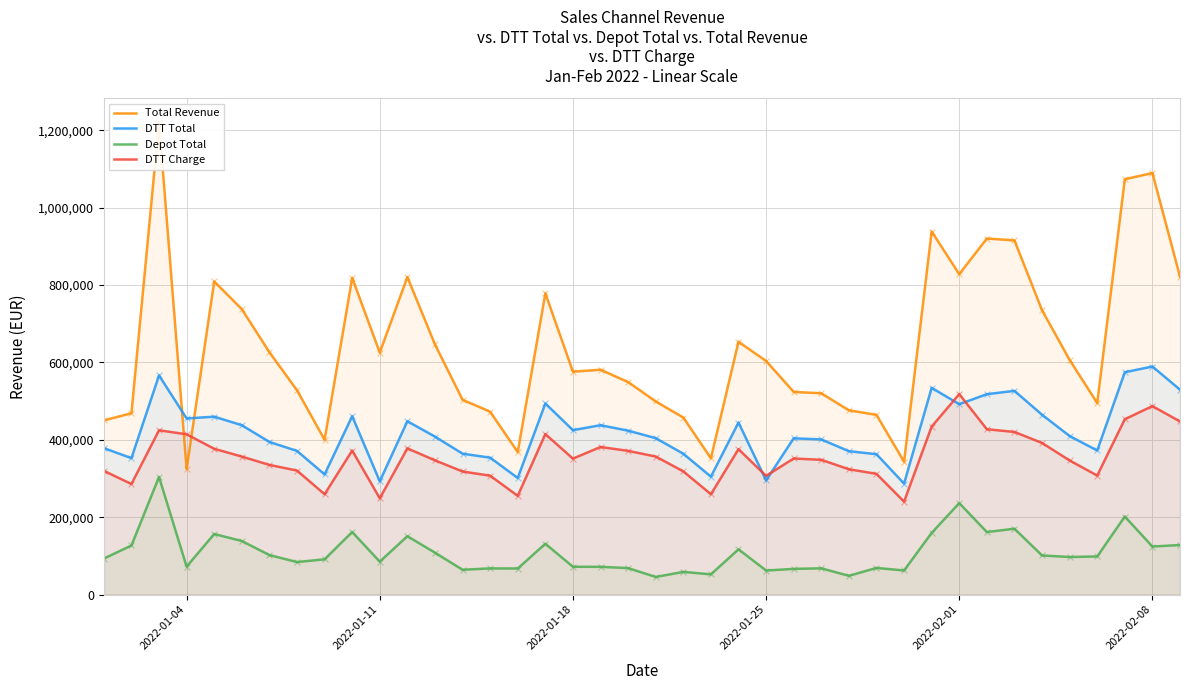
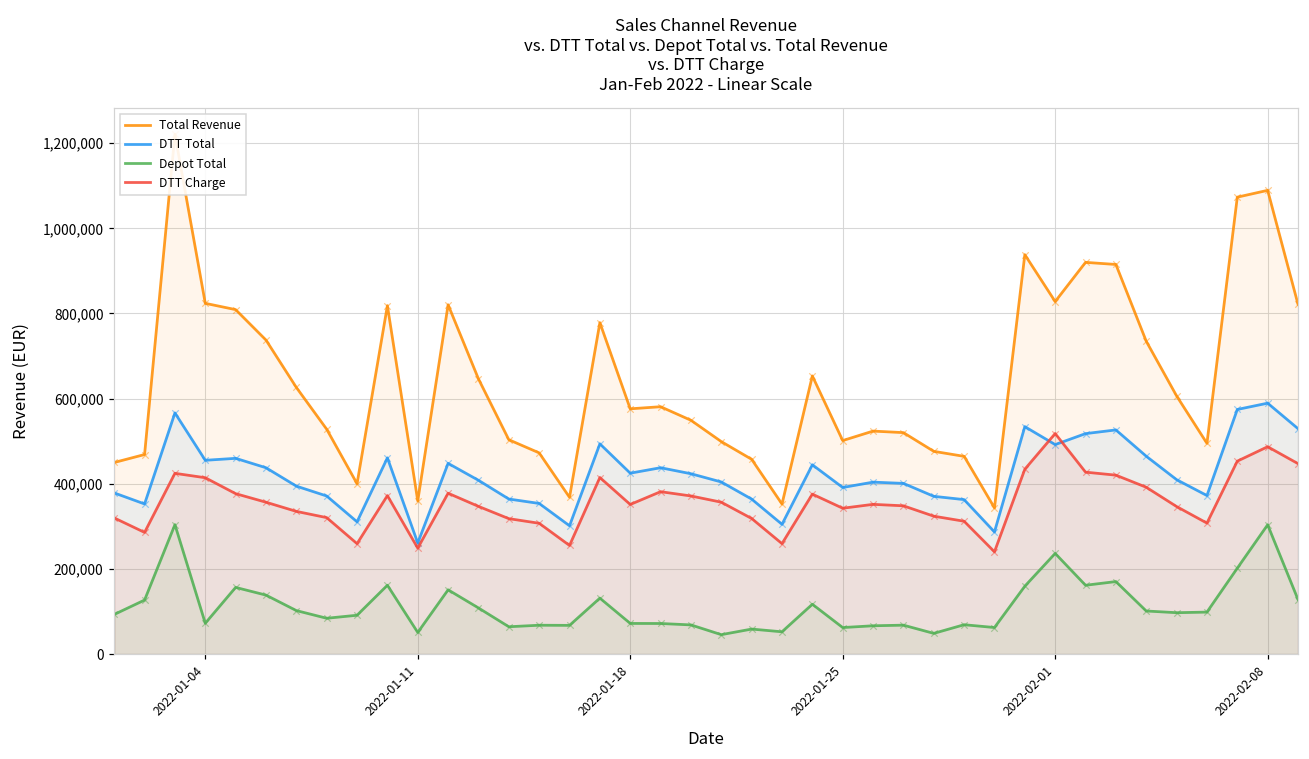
Total Revenue, 2022-01-04: 320,000 -> 820,000
Total Revenue, 2022-01-11: 630,000 -> 360,000
DTT Total, 2022-01-11: 290,000 -> 260,000
Depot Total, 2022-01-11: 90,000 -> 50,000
Total Revenue, 2022-01-25: 600,000 -> 500,000
DTT Total, 2022-01-25: 300,000 -> 390,000
DTT Charge, 2022-01-25: 310,000 -> 340,000
Depot Total, 2022-02-08: 120,000 -> 300,000
